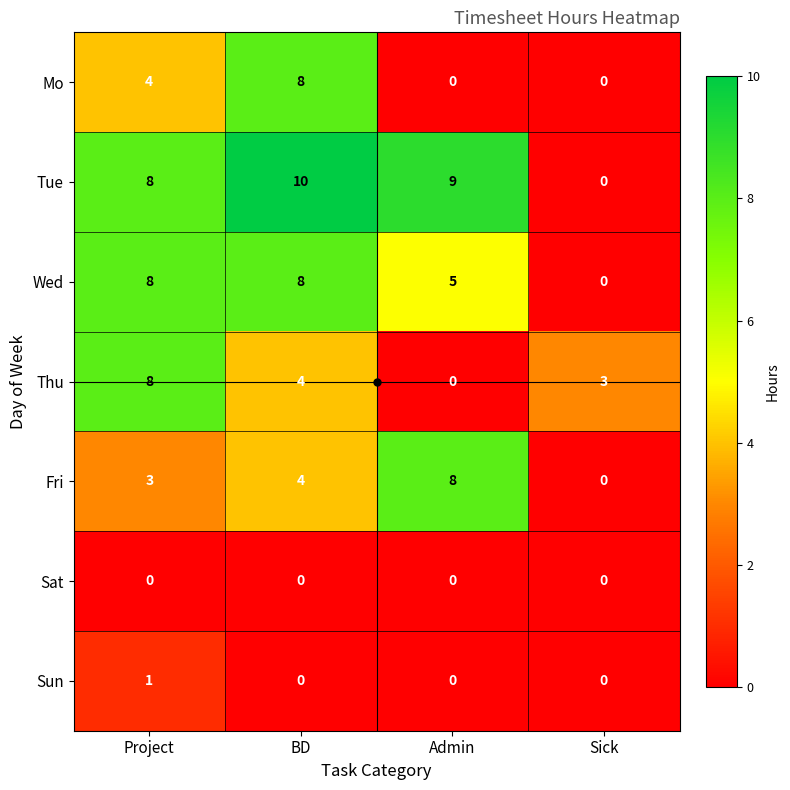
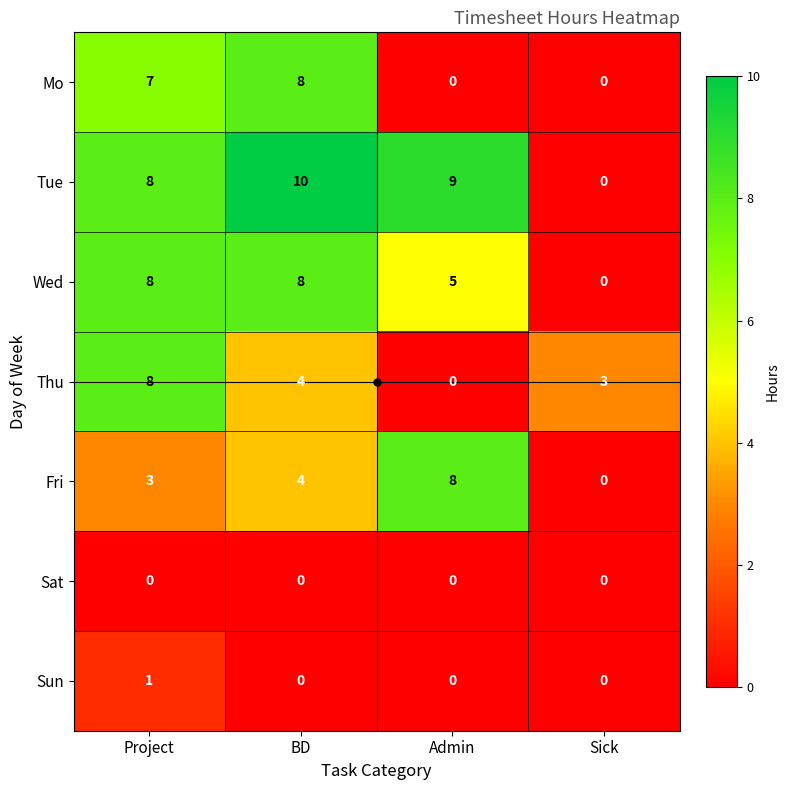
Mo, Project: 4 -> 7
